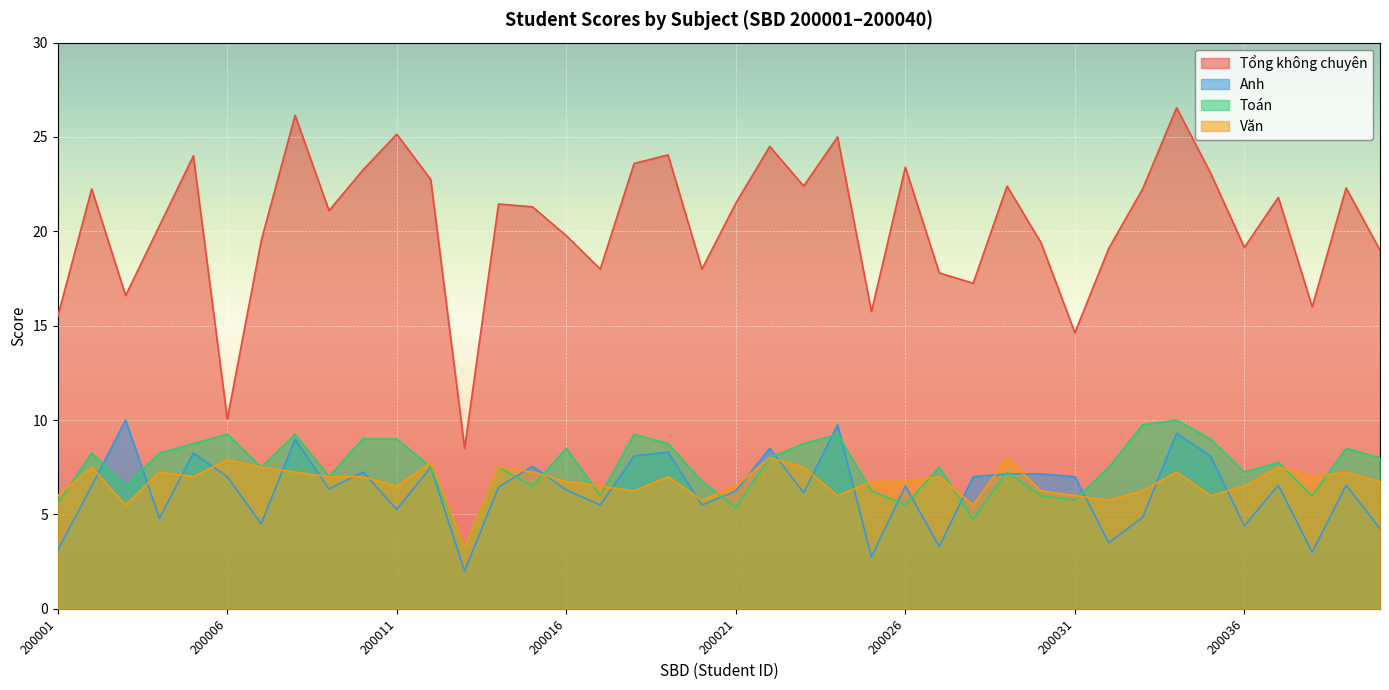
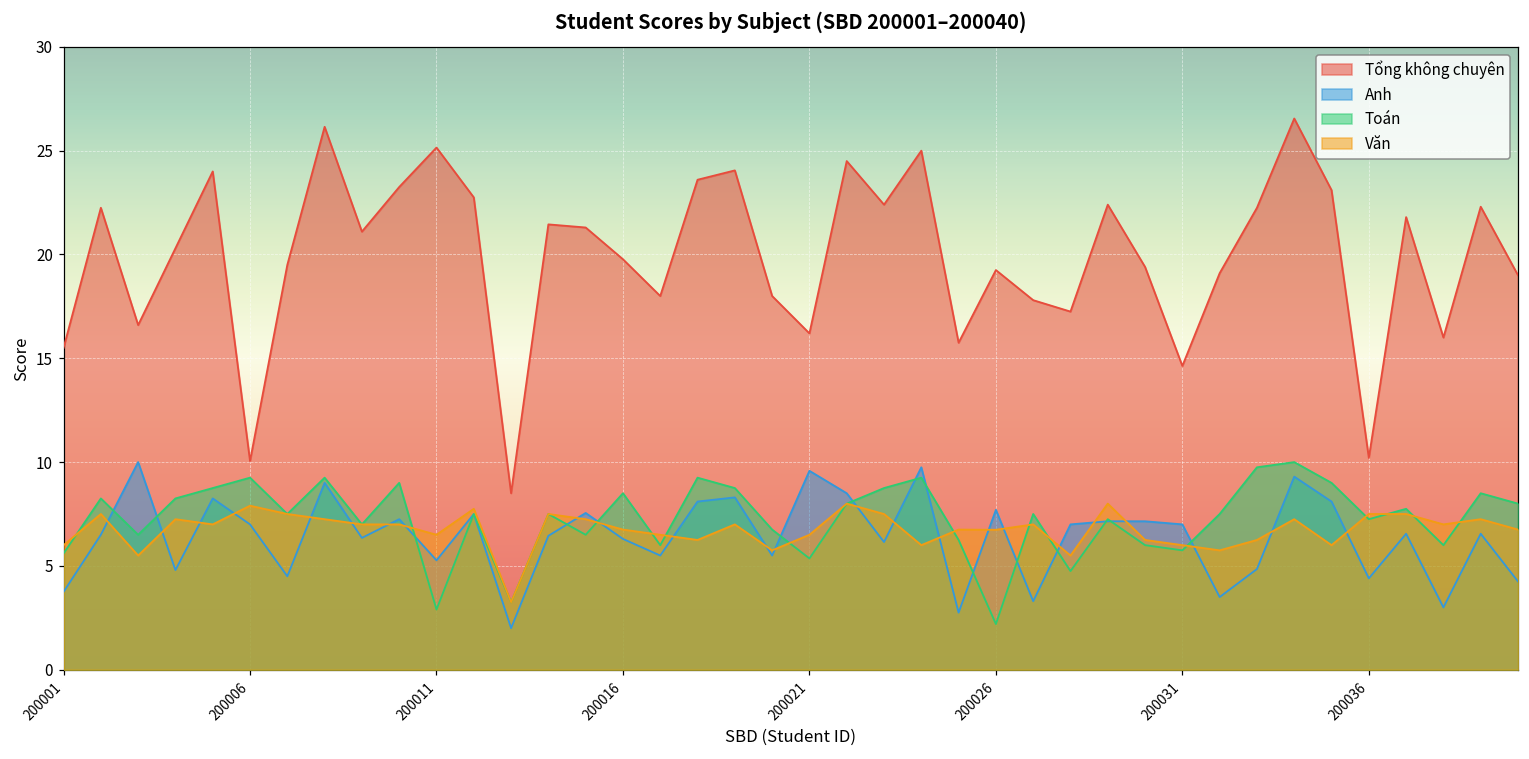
Anh, 200001: 3.1 -> 3.8
Toán, 200011: 9.0 -> 2.9
Tổng không chuyên, 200021: 21.5 -> 16.2
Anh, 200021: 6.3 -> 9.6
Tổng không chuyên, 200026: 23.4 -> 19.3
Anh, 200026: 6.5 -> 7.7
Toán, 200026: 5.5 -> 2.2
Tổng không chuyên, 200036: 19.2 -> 10.2
Văn, 200036: 6.5 -> 7.5
